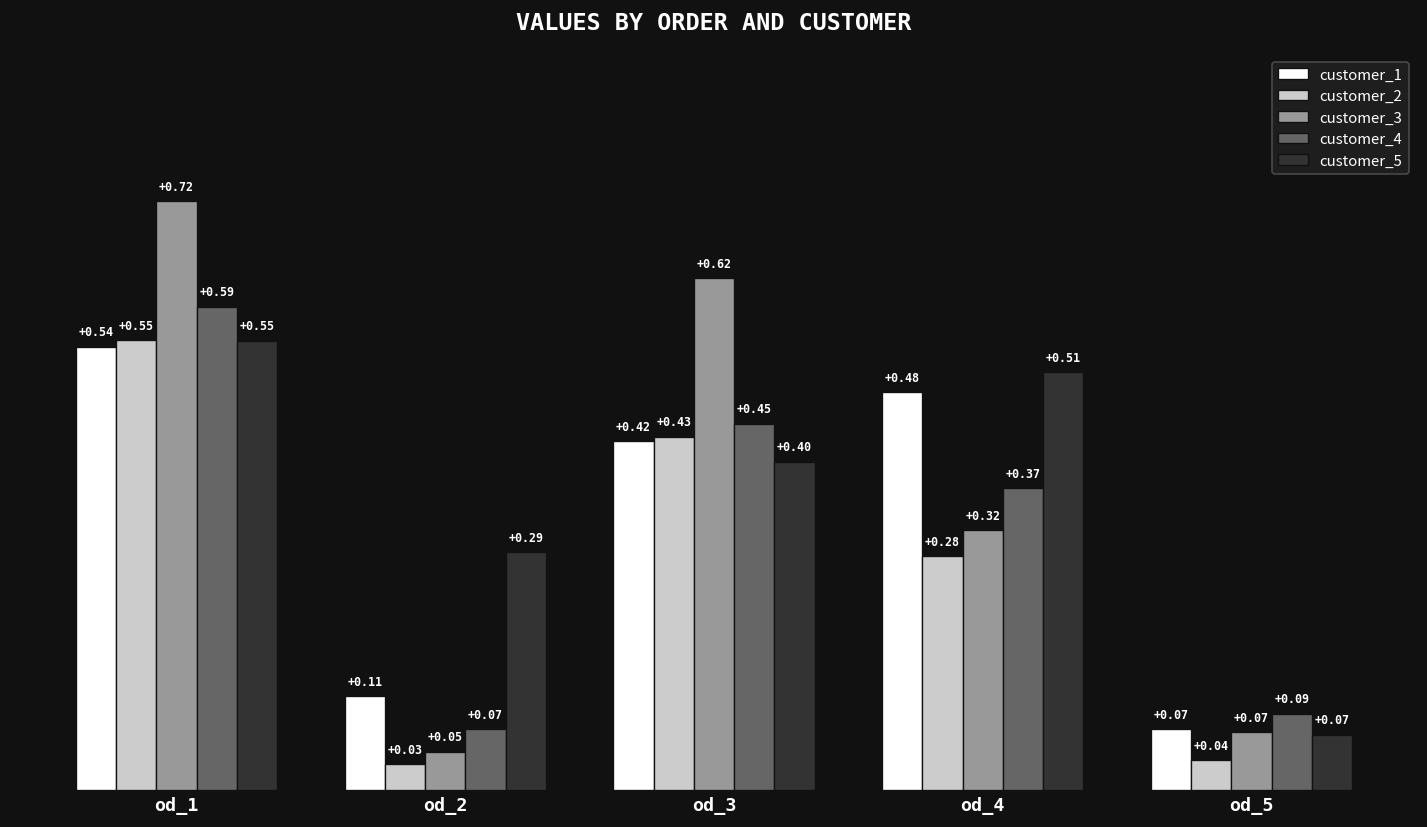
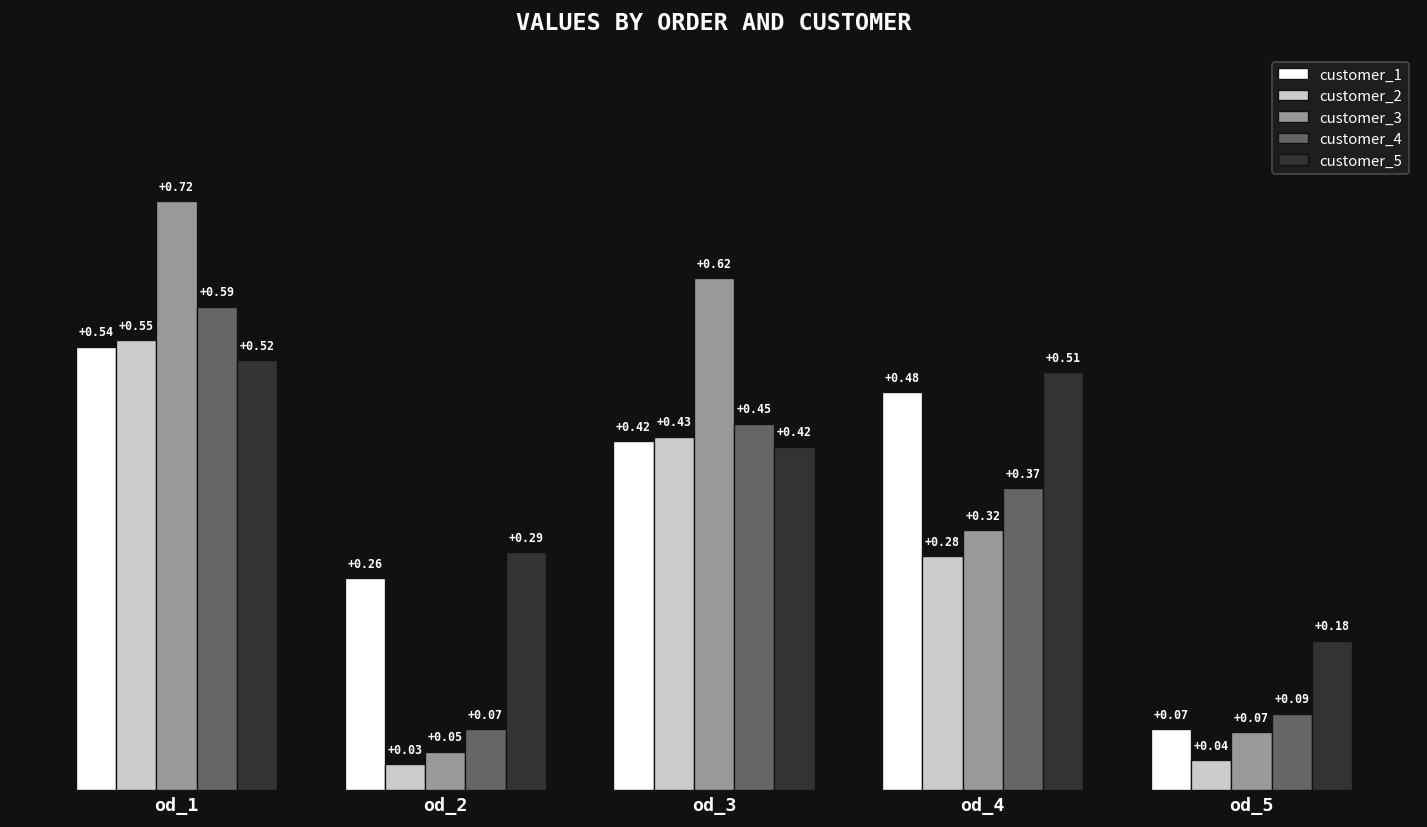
customer_5, od_1: +0.55 -> +0.52
customer_1, od_2: +0.11 -> +0.26
customer_5, od_3: +0.40 -> +0.42
customer_5, od_5: +0.07 -> +0.18
